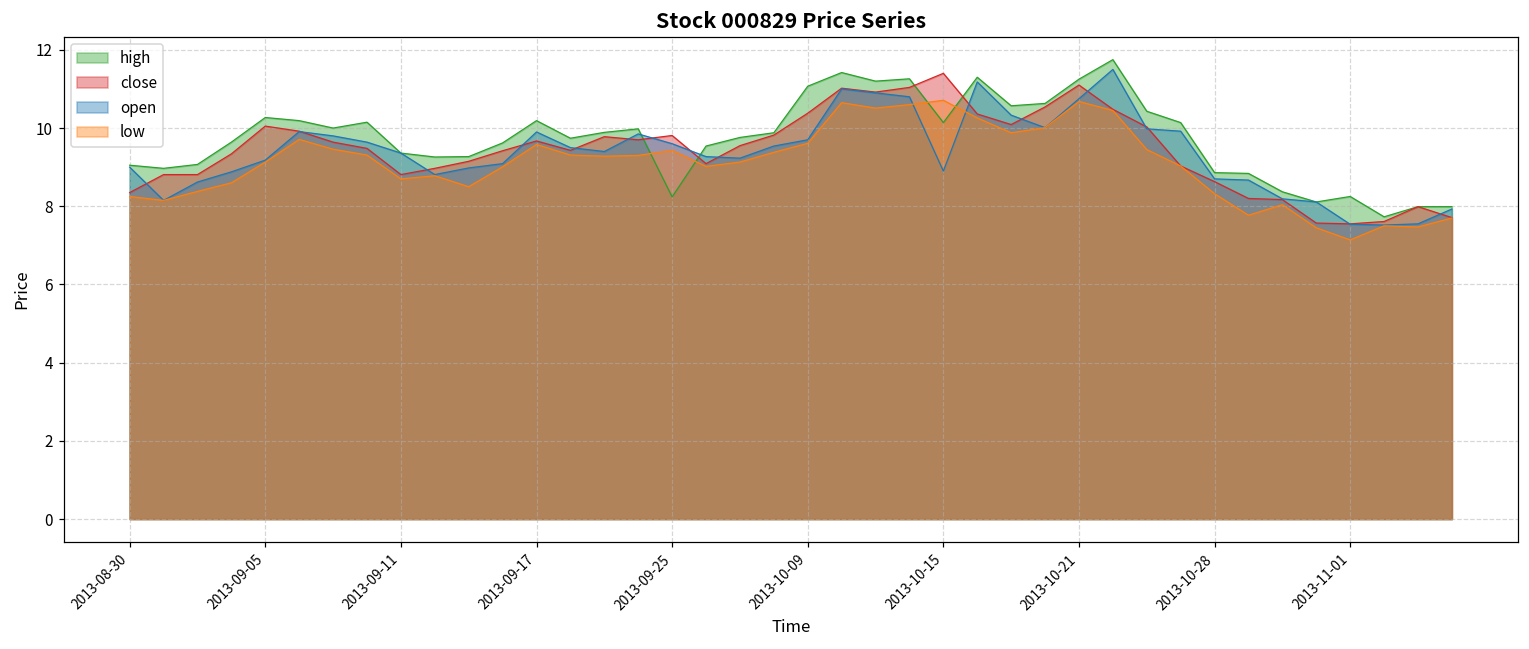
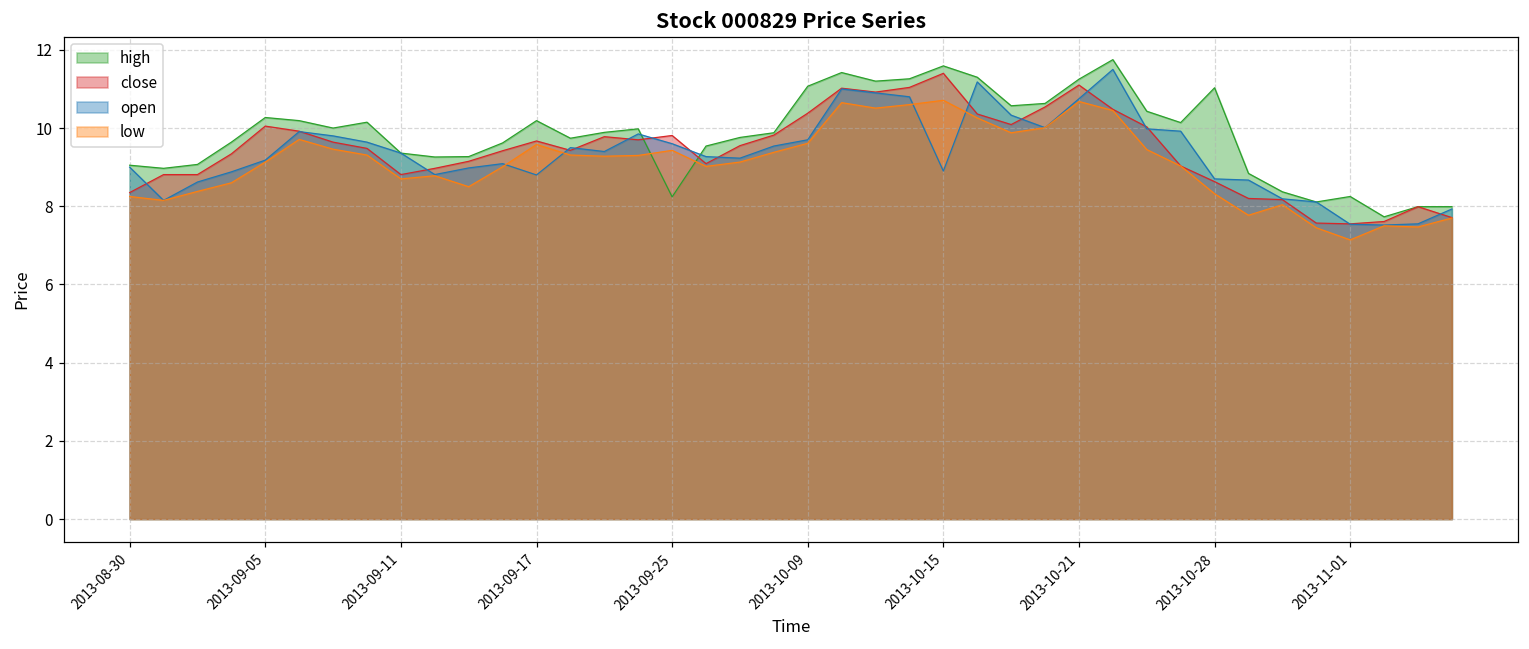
open, 2013-09-17: 9.9 -> 8.8
high, 2013-10-15: 10.1 -> 11.6
high, 2013-10-28: 8.9 -> 11.0
